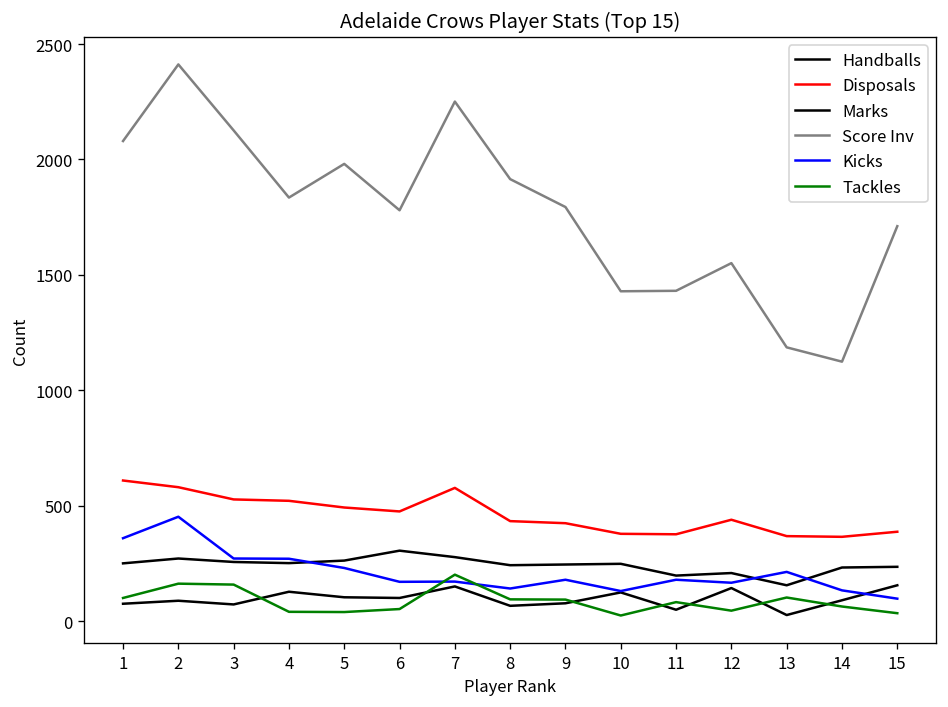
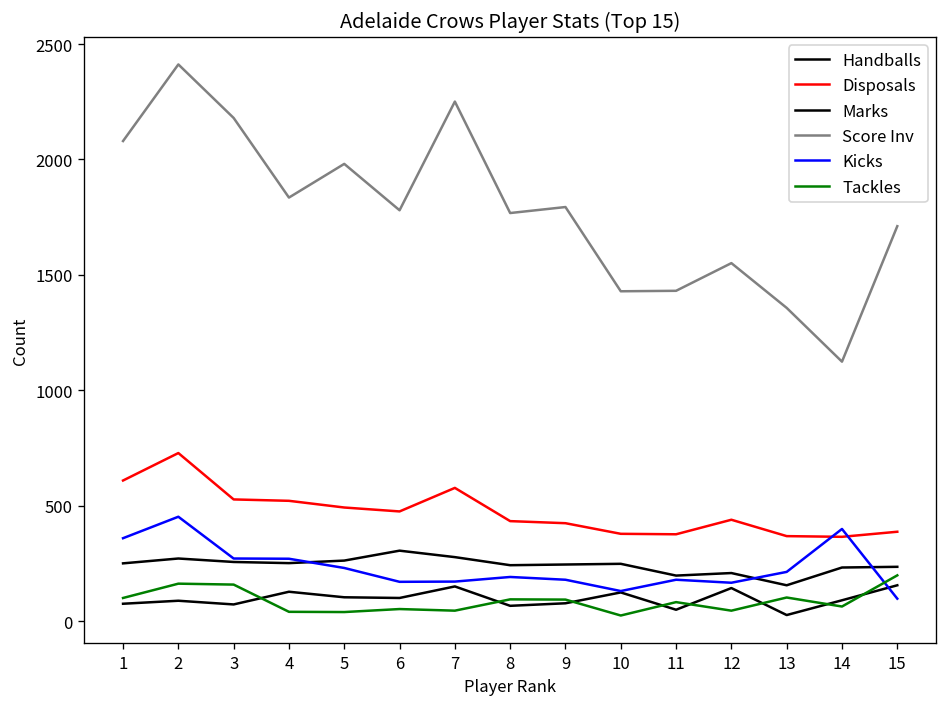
Disposals, 2: 580 -> 730
Score Inv, 3: 2130 -> 2180
Tackles, 7: 200 -> 50
Score Inv, 8: 1920 -> 1770
Kicks, 8: 140 -> 190
Score Inv, 13: 1190 -> 1360
Kicks, 14: 130 -> 400
Tackles, 15: 30 -> 200
